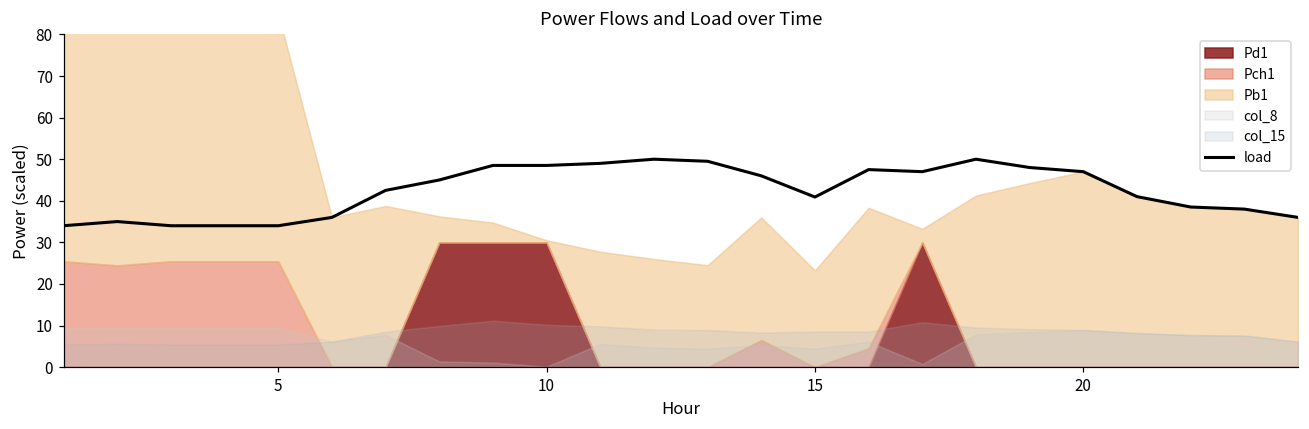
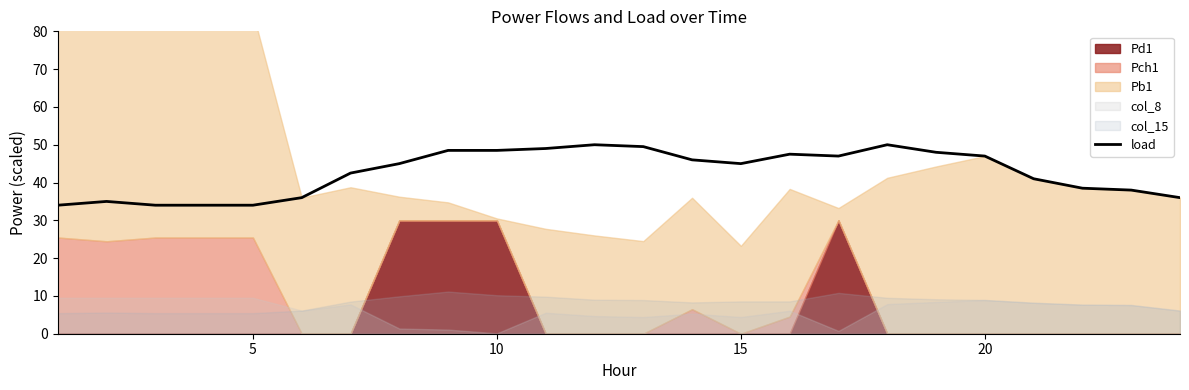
load, 15: 41 -> 45
